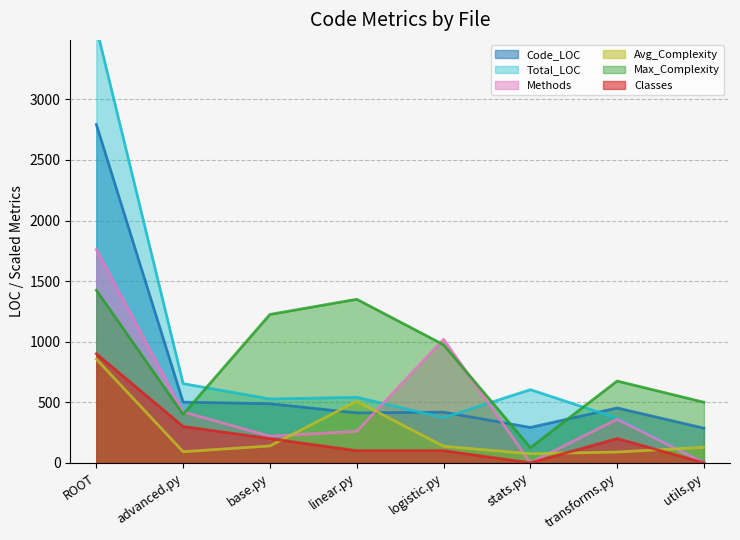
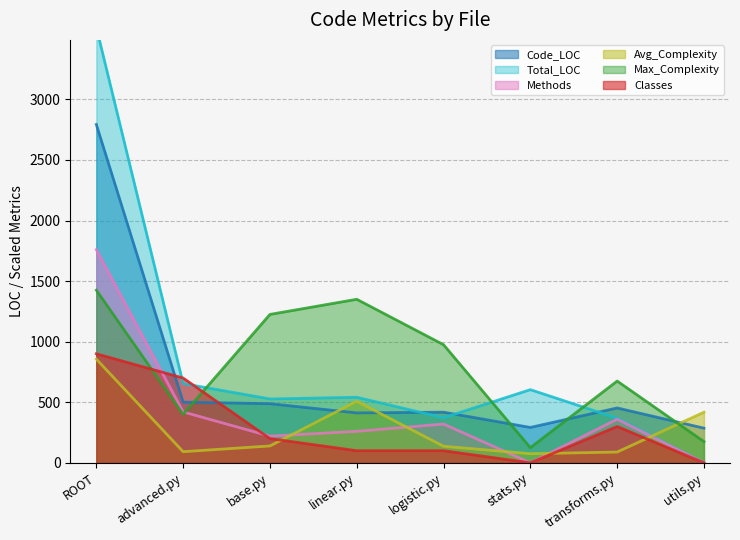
Classes, advanced.py: 300 -> 700
Methods, logistic.py: 1020 -> 320
Classes, transforms.py: 200 -> 300
Avg_Complexity, utils.py: 130 -> 420
Max_Complexity, utils.py: 500 -> 180
